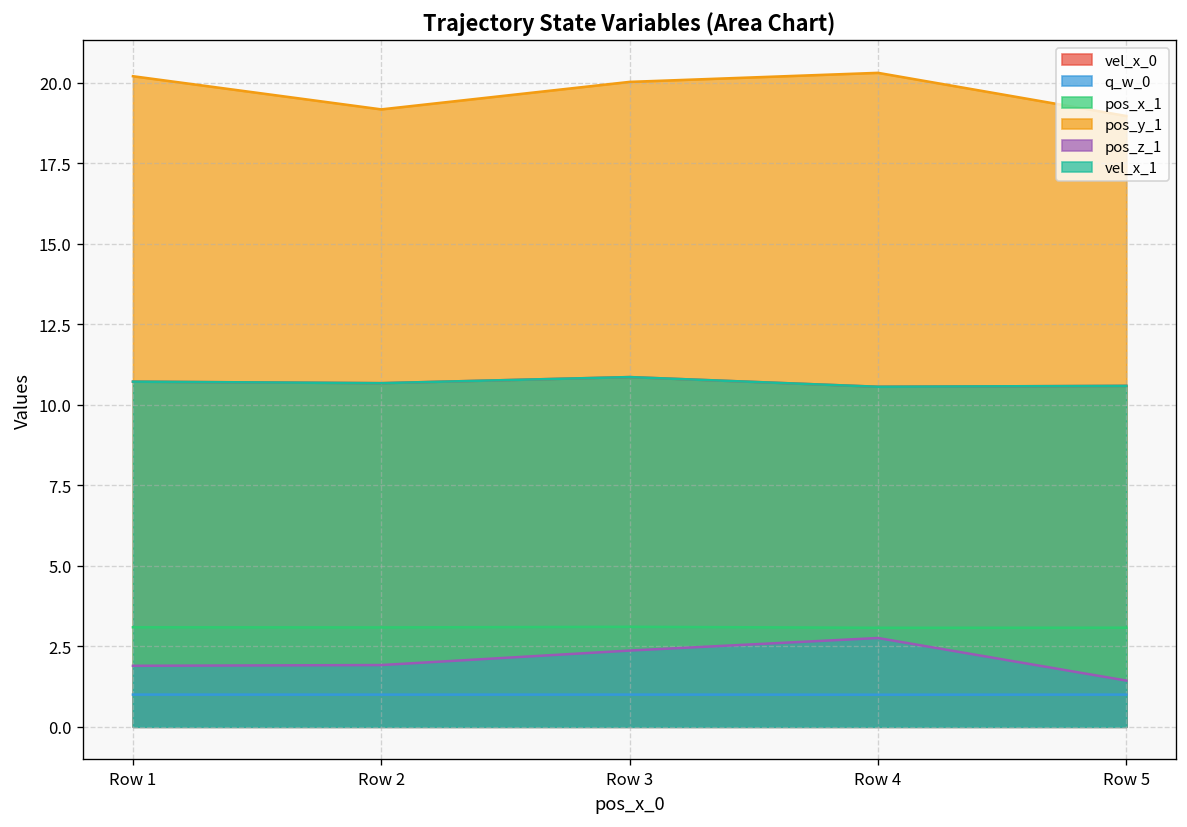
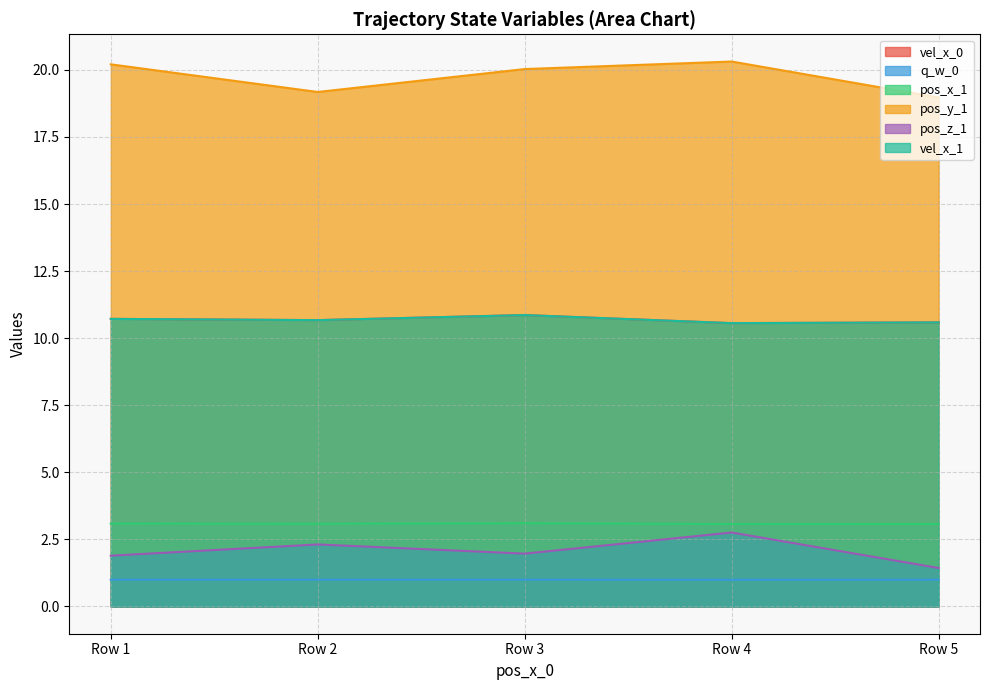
pos_z_1, Row 2: 1.9 -> 2.3
pos_z_1, Row 3: 2.4 -> 2.0
